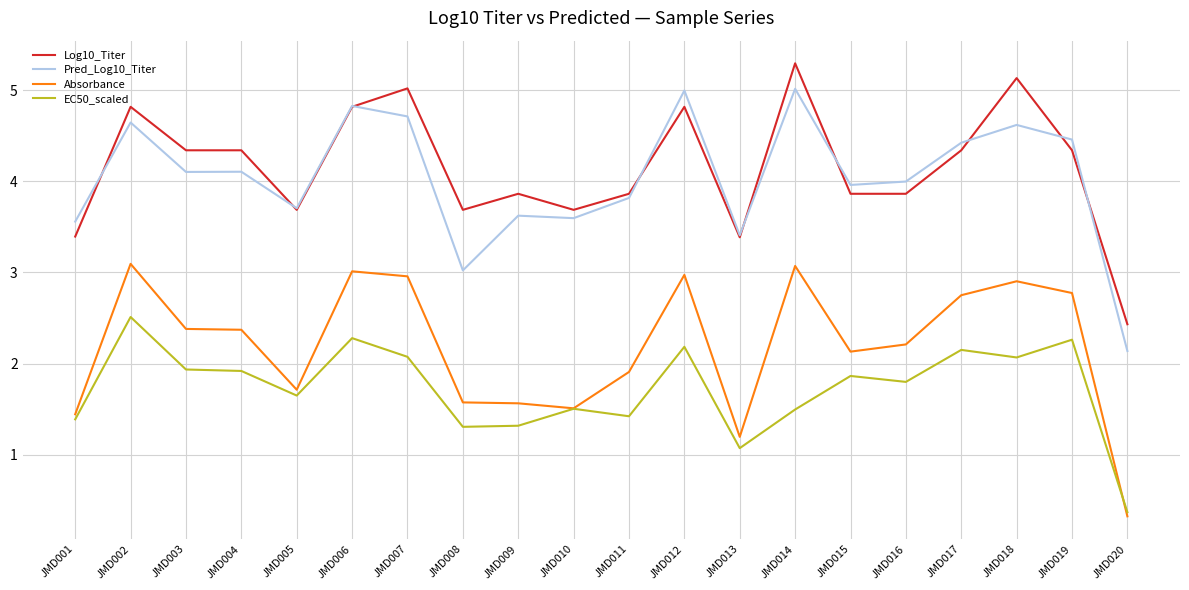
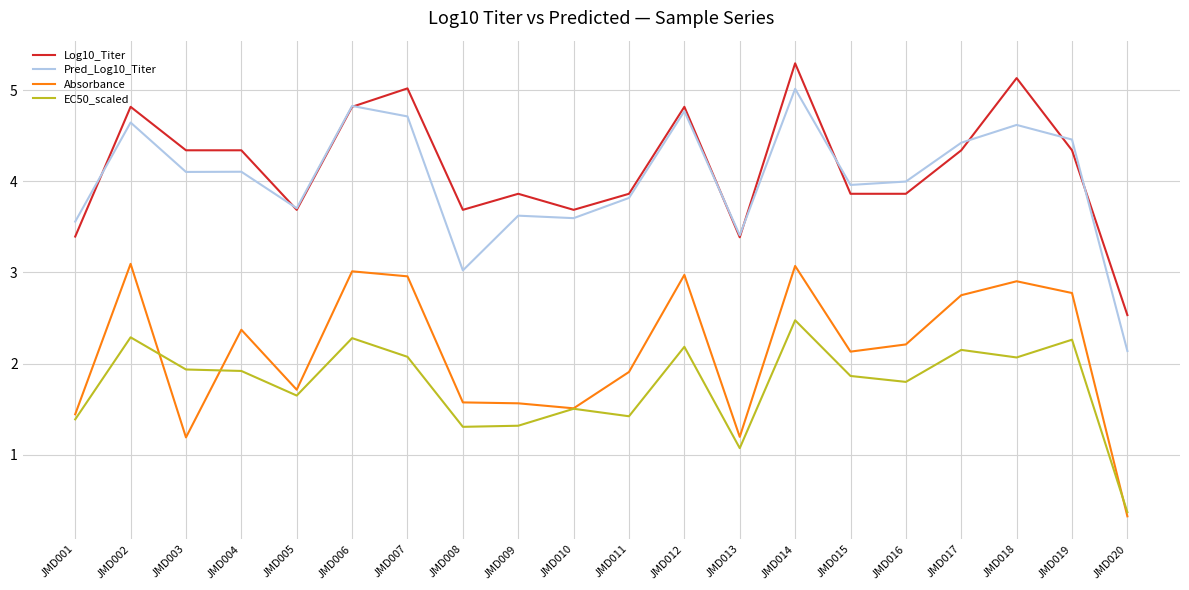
EC50_scaled, JMD002: 2.5 -> 2.3
Absorbance, JMD003: 2.4 -> 1.2
Pred_Log10_Titer, JMD012: 5.0 -> 4.8
EC50_scaled, JMD014: 1.5 -> 2.5
Log10_Titer, JMD020: 2.4 -> 2.5
